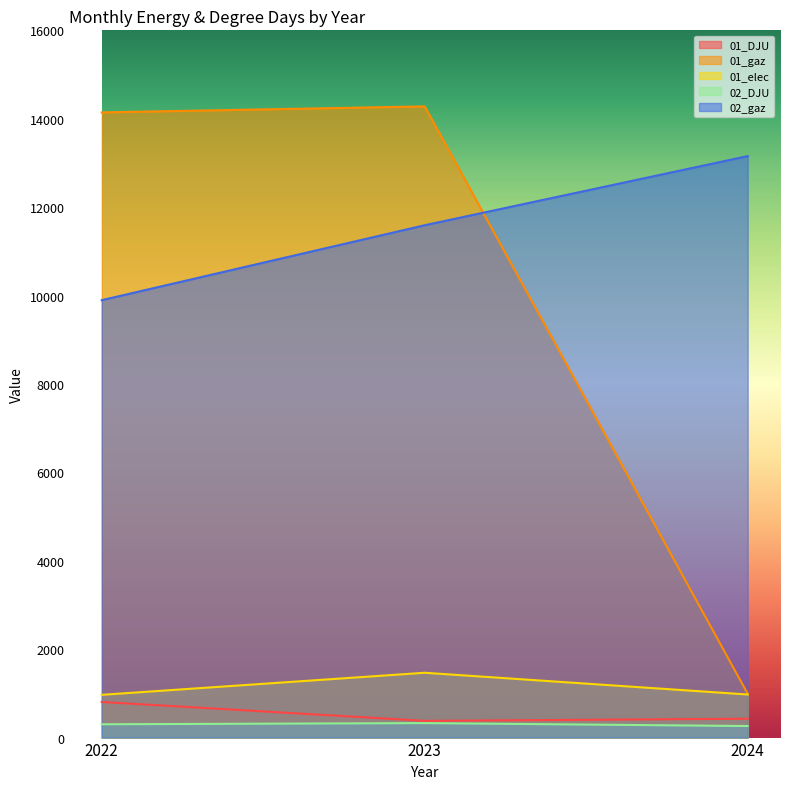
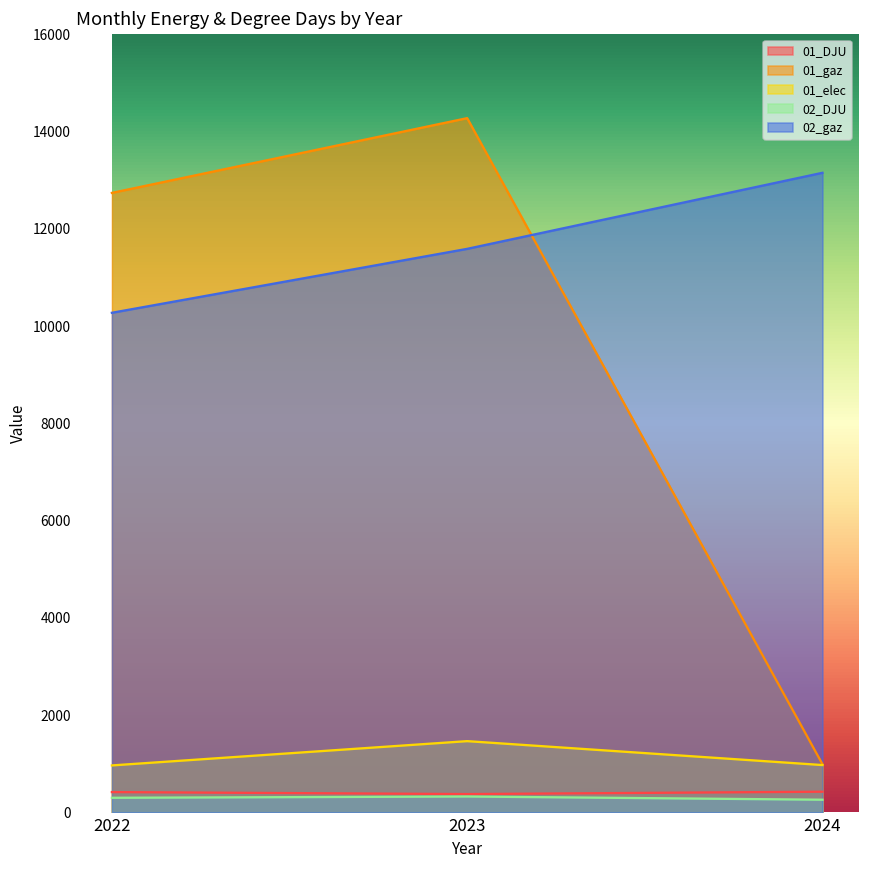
01_DJU, 2022: 800 -> 400
01_gaz, 2022: 14100 -> 12700
02_gaz, 2022: 9900 -> 10300
